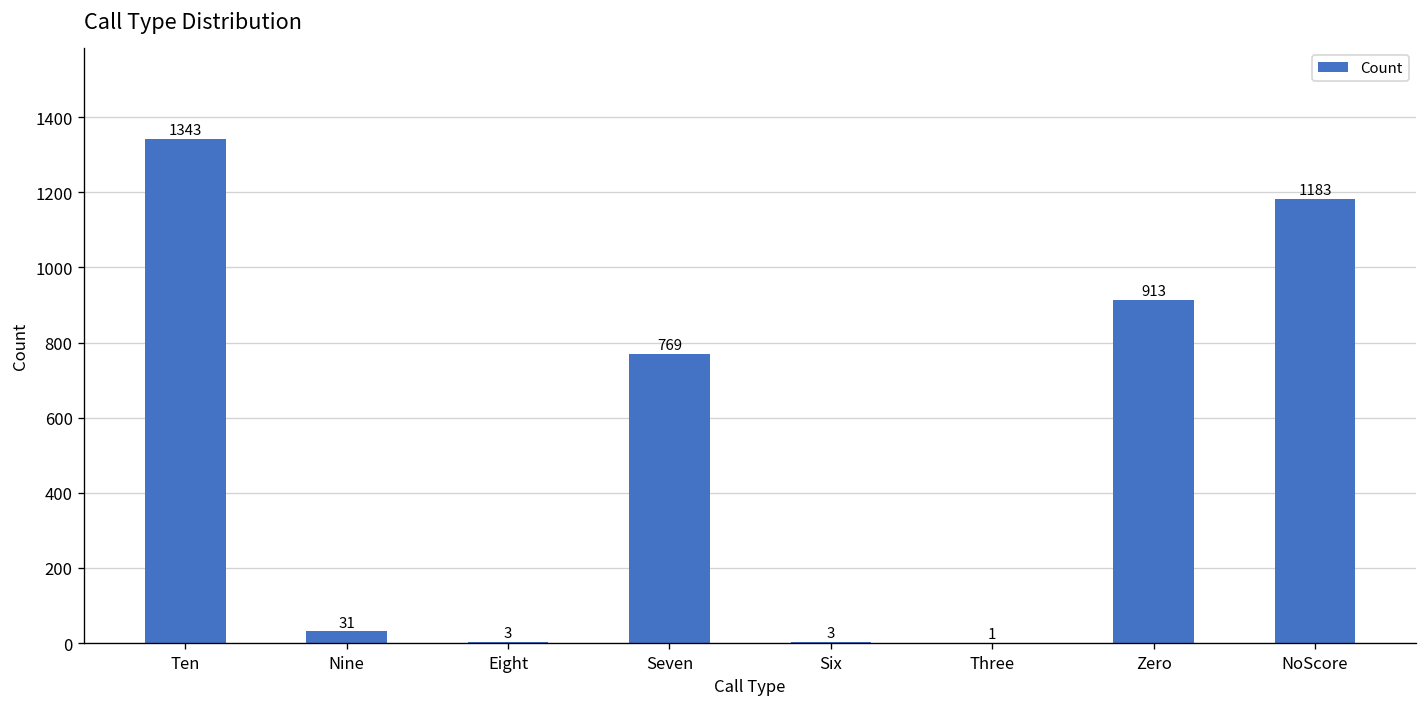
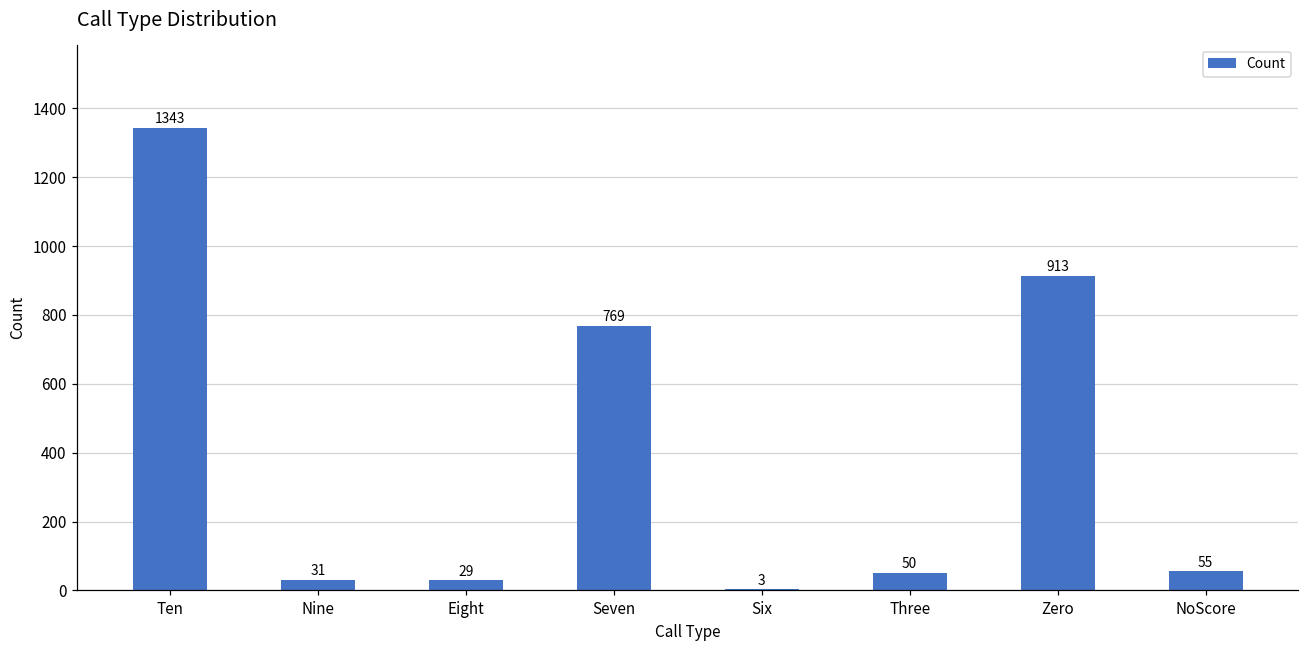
Eight: 3 -> 29
Three: 1 -> 50
NoScore: 1183 -> 55
